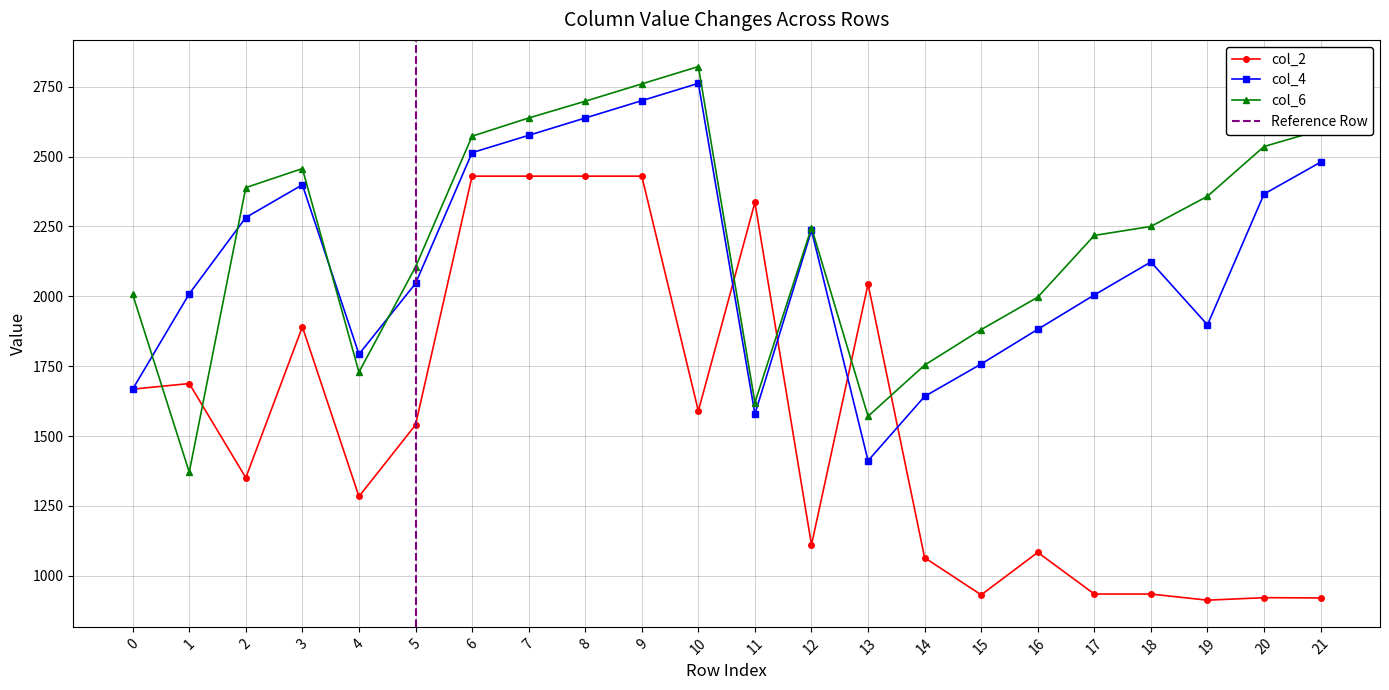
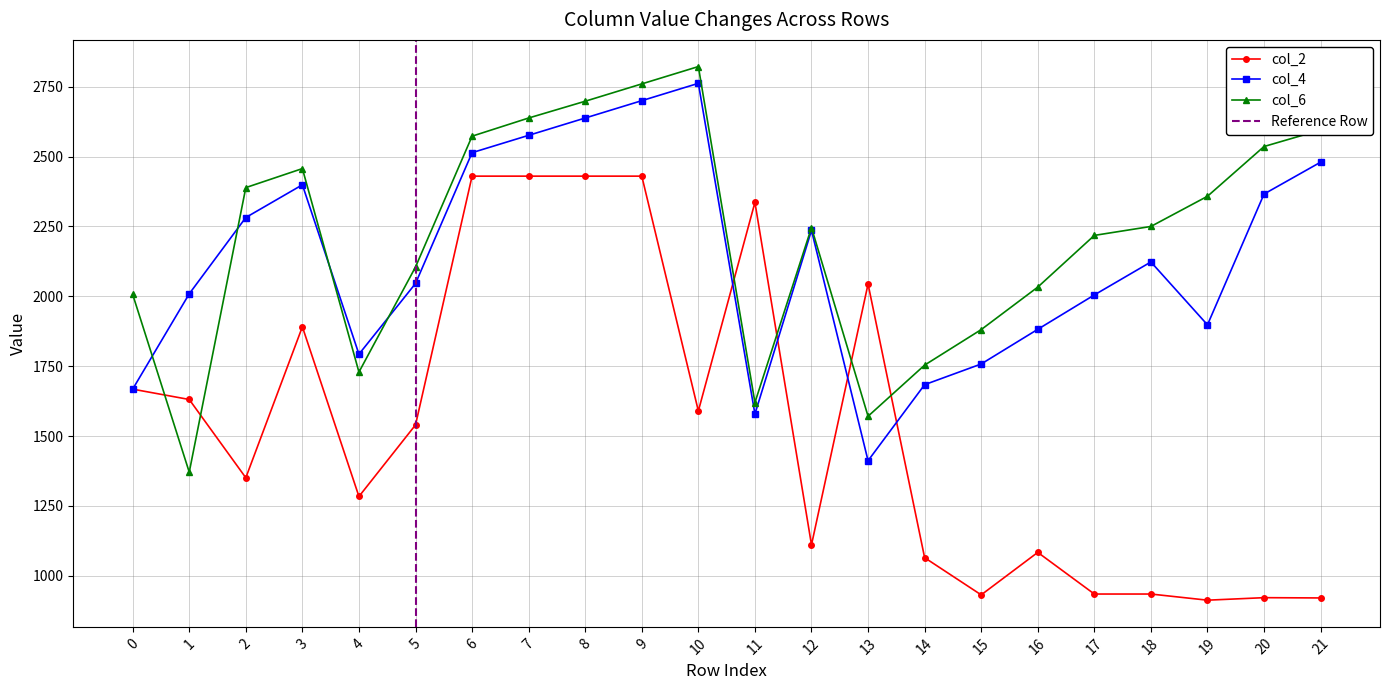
col_2, 1: 1690 -> 1630
col_4, 14: 1640 -> 1680
col_6, 16: 2000 -> 2030
